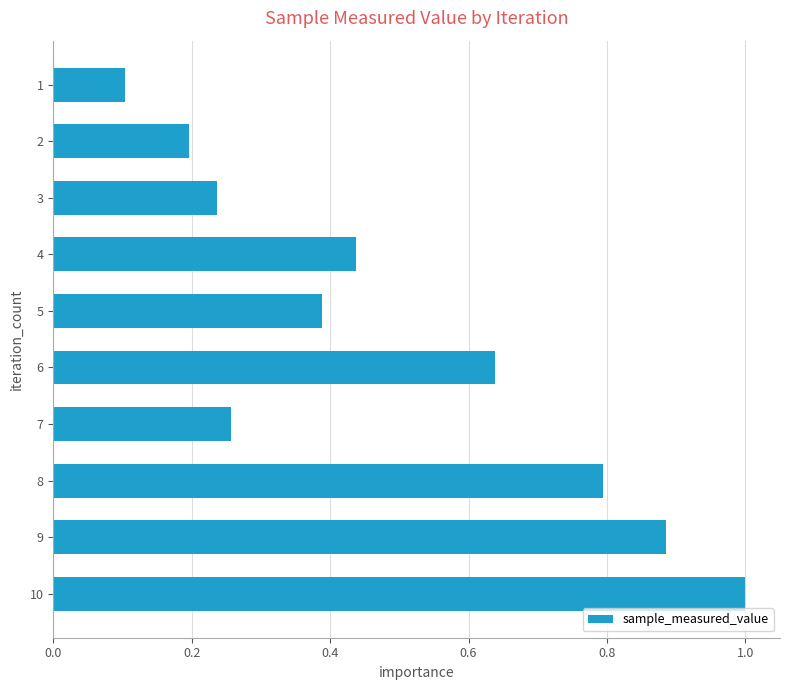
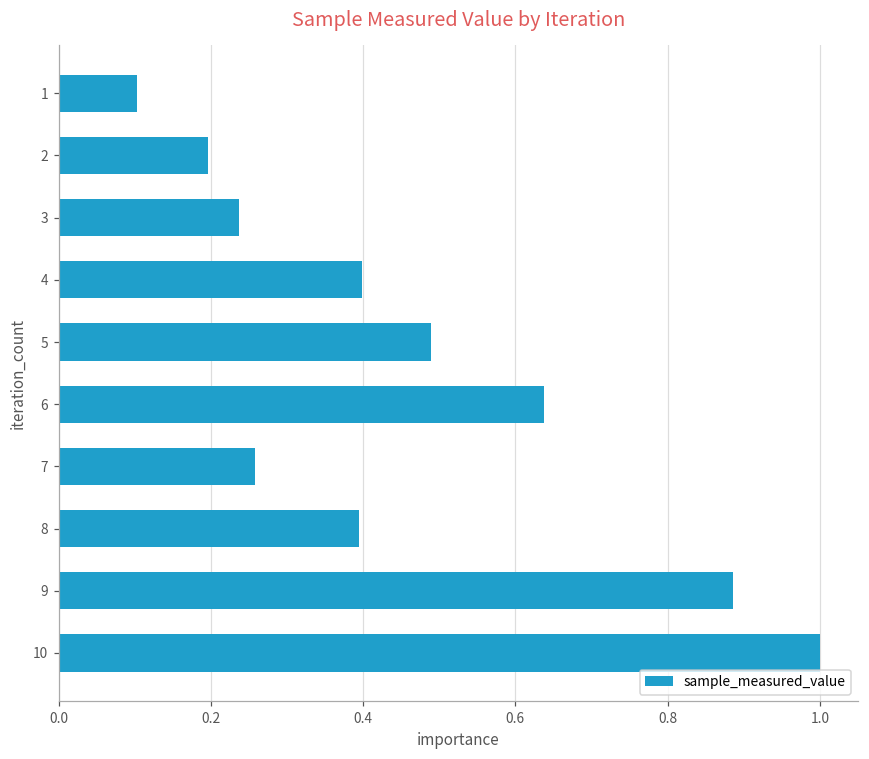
4: 0.44 -> 0.40
5: 0.39 -> 0.49
8: 0.79 -> 0.40
